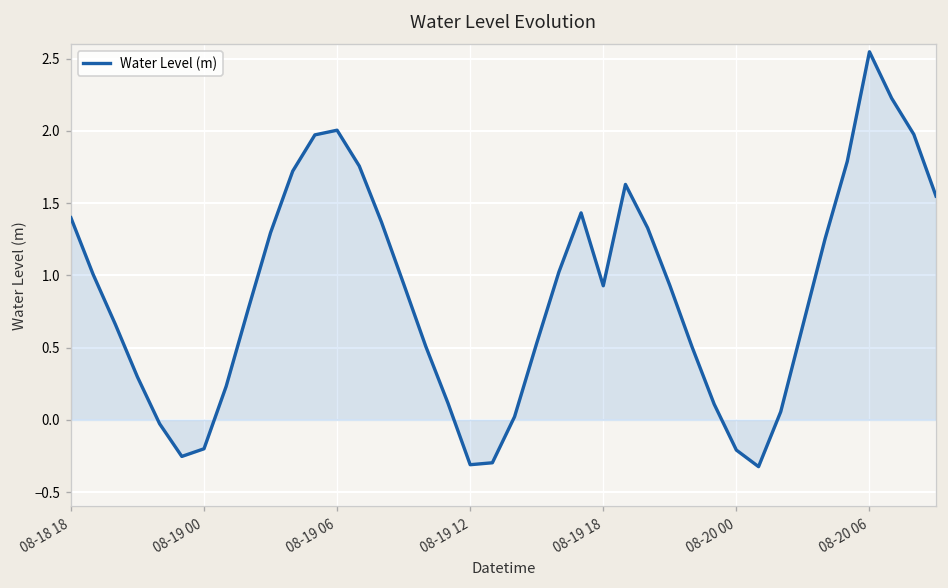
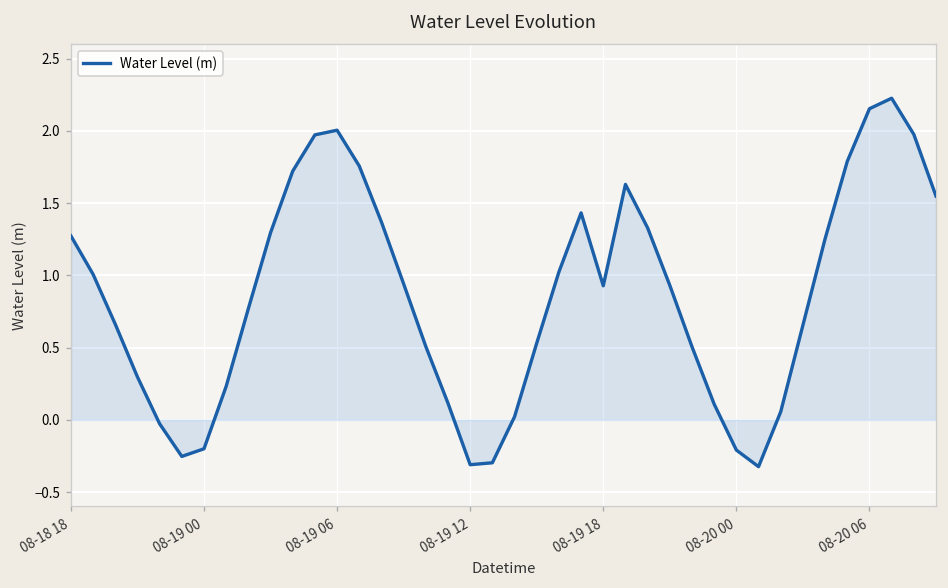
Water Level (m), 08-18 18: 1.40 -> 1.27
Water Level (m), 08-20 06: 2.55 -> 2.15
